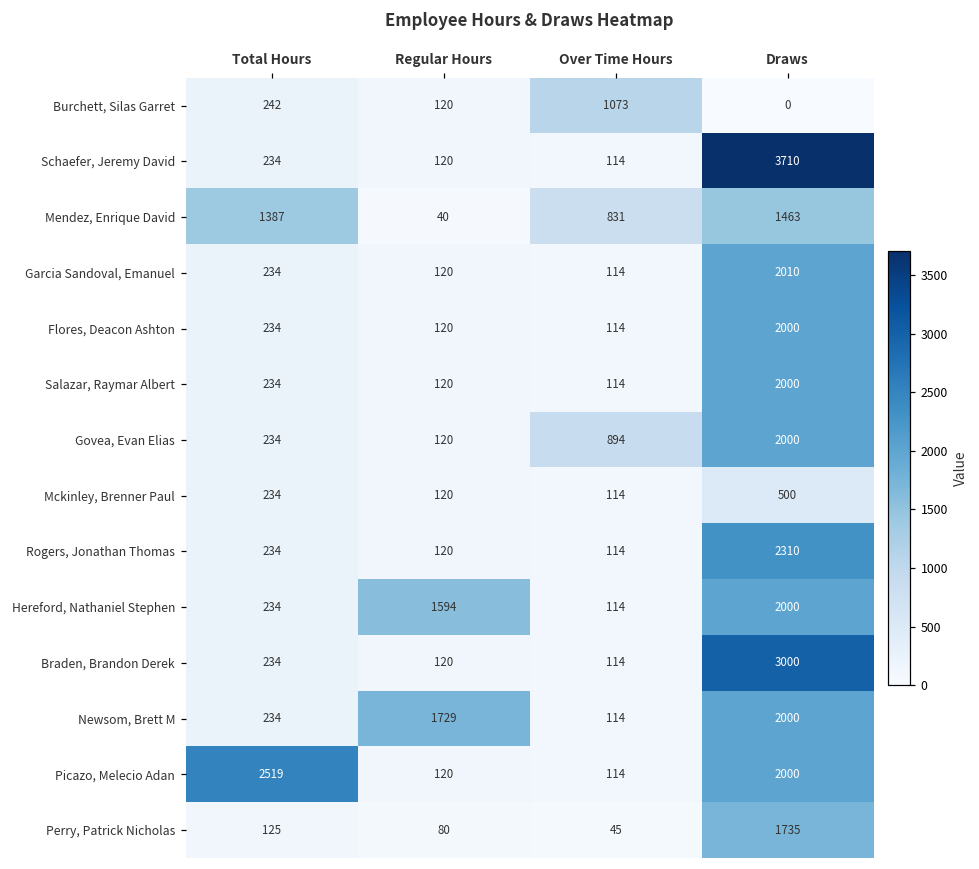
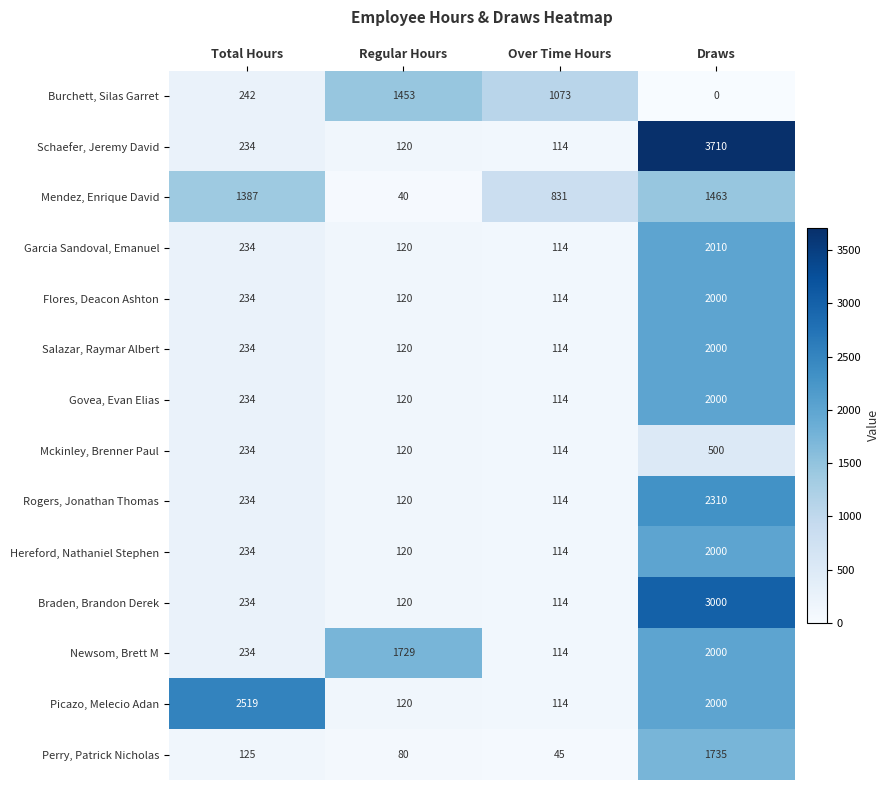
Burchett, Silas Garret, Regular Hours: 120 -> 1453
Govea, Evan Elias, Over Time Hours: 894 -> 114
Hereford, Nathaniel Stephen, Regular Hours: 1594 -> 120
